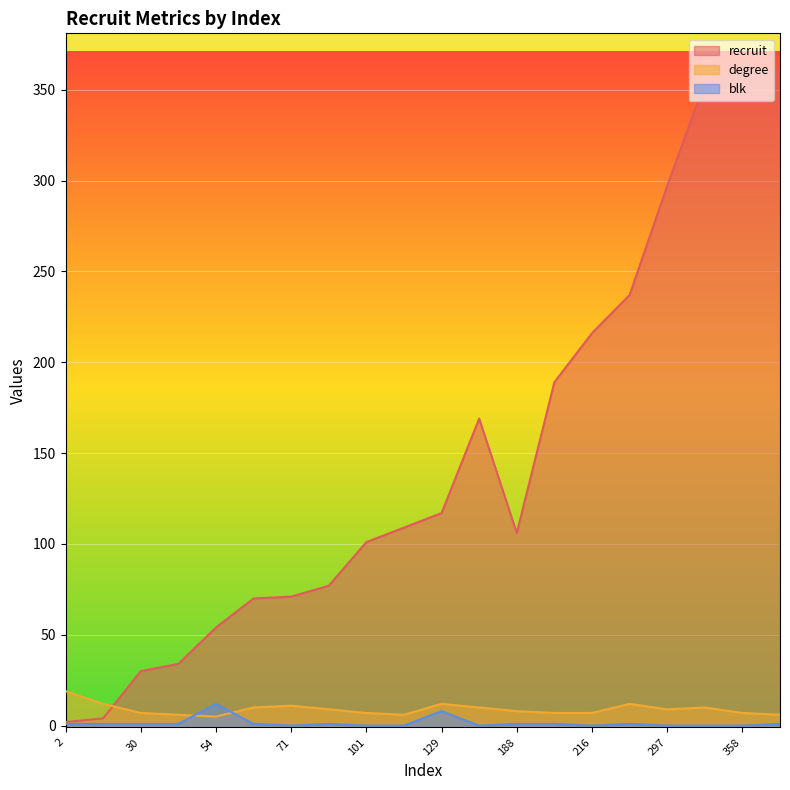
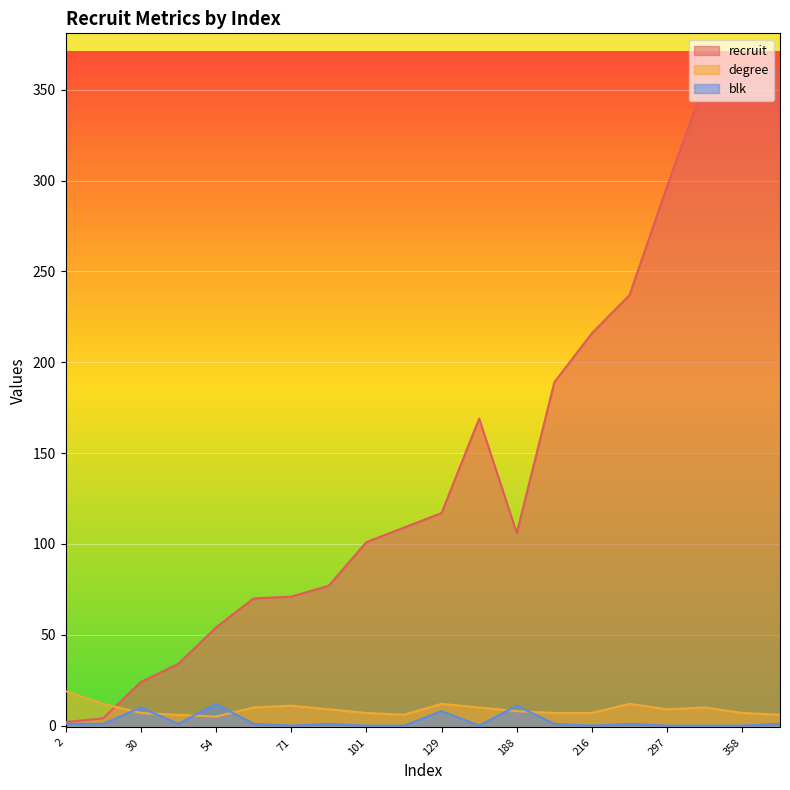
recruit, 30: 30 -> 24
blk, 30: 1 -> 10
blk, 188: 1 -> 11
